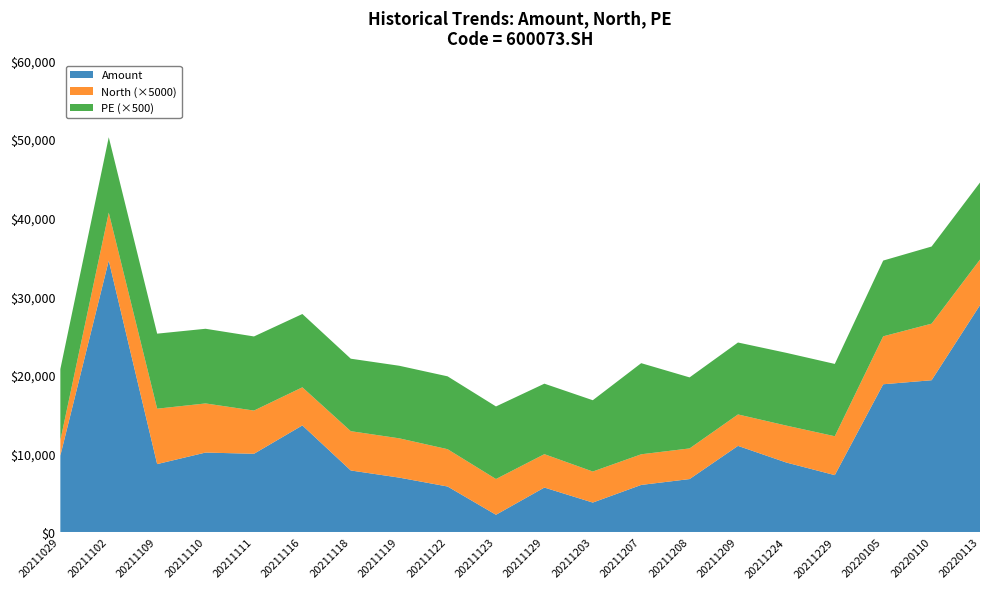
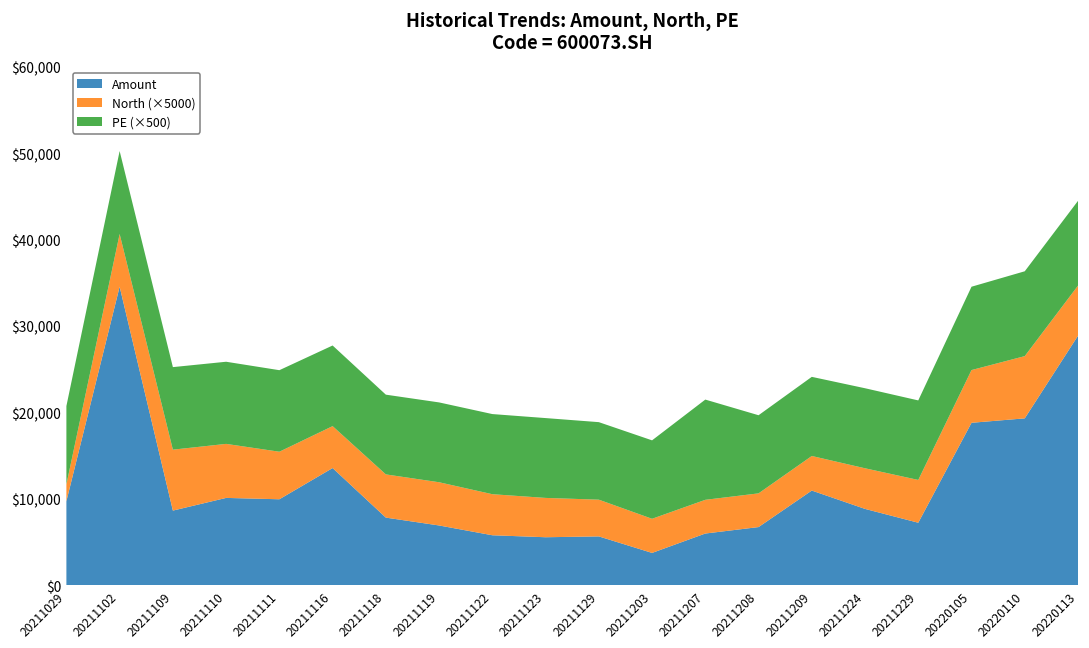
Amount, 20211123: $2,000 -> $6,000
